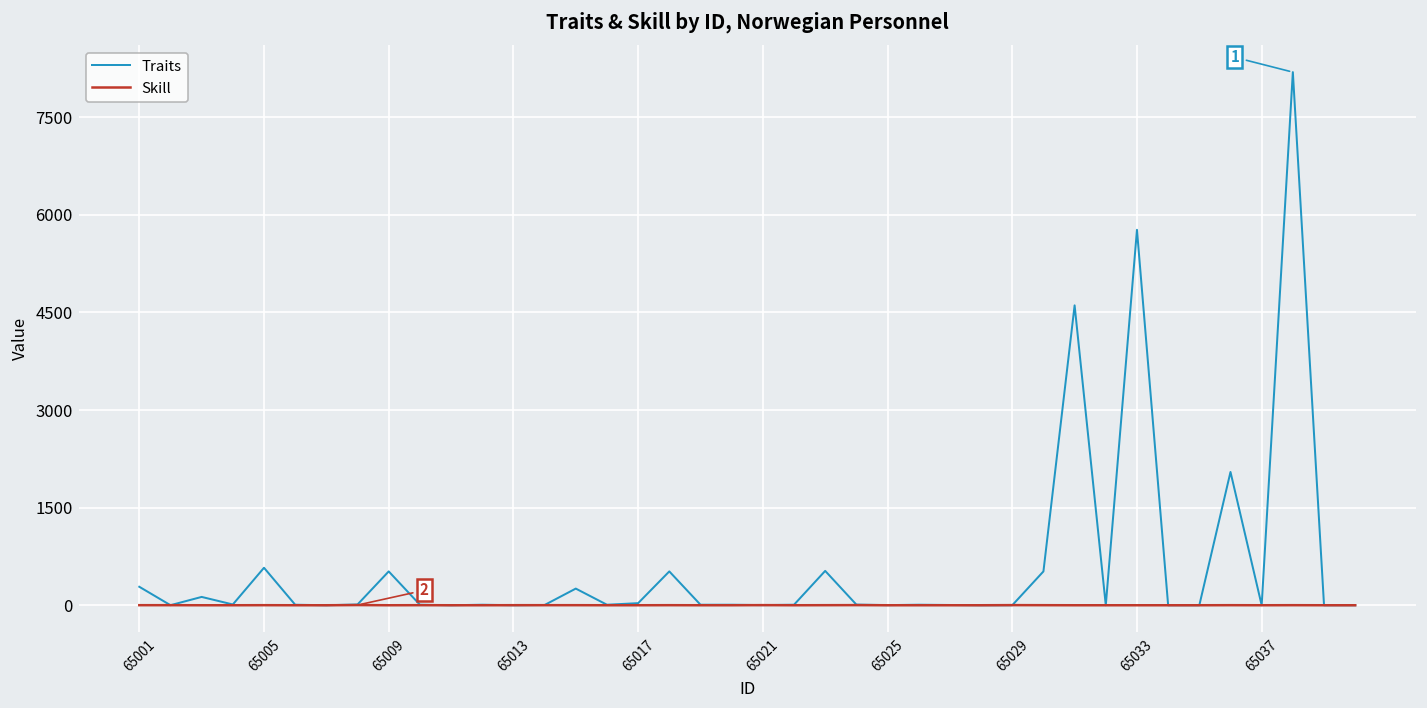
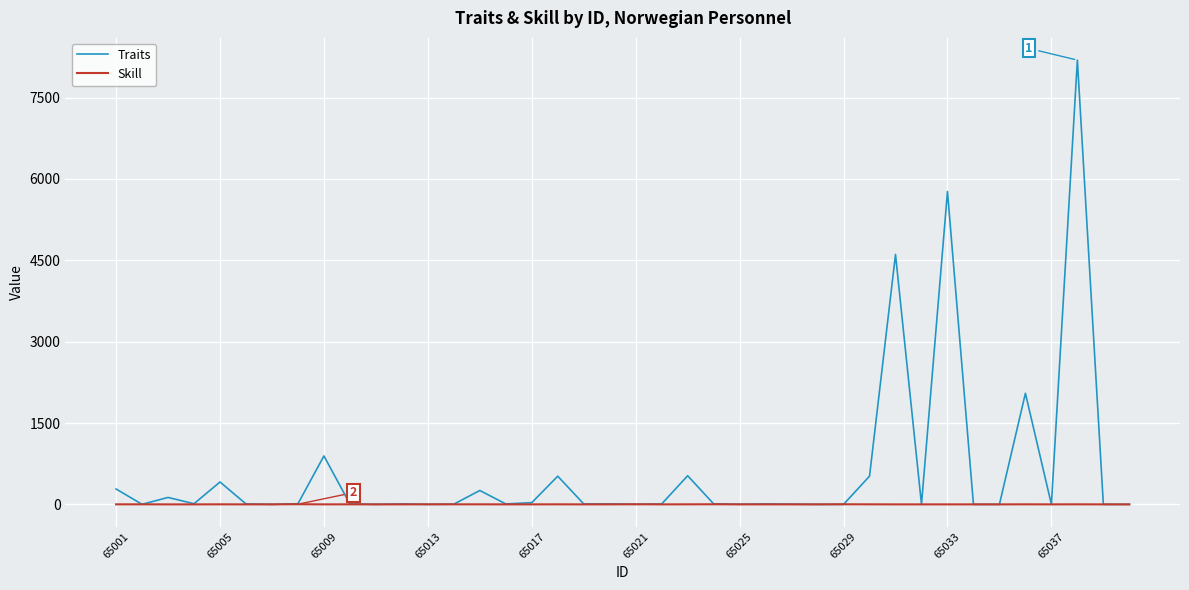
Traits, 65005: 600 -> 400
Traits, 65009: 500 -> 900
